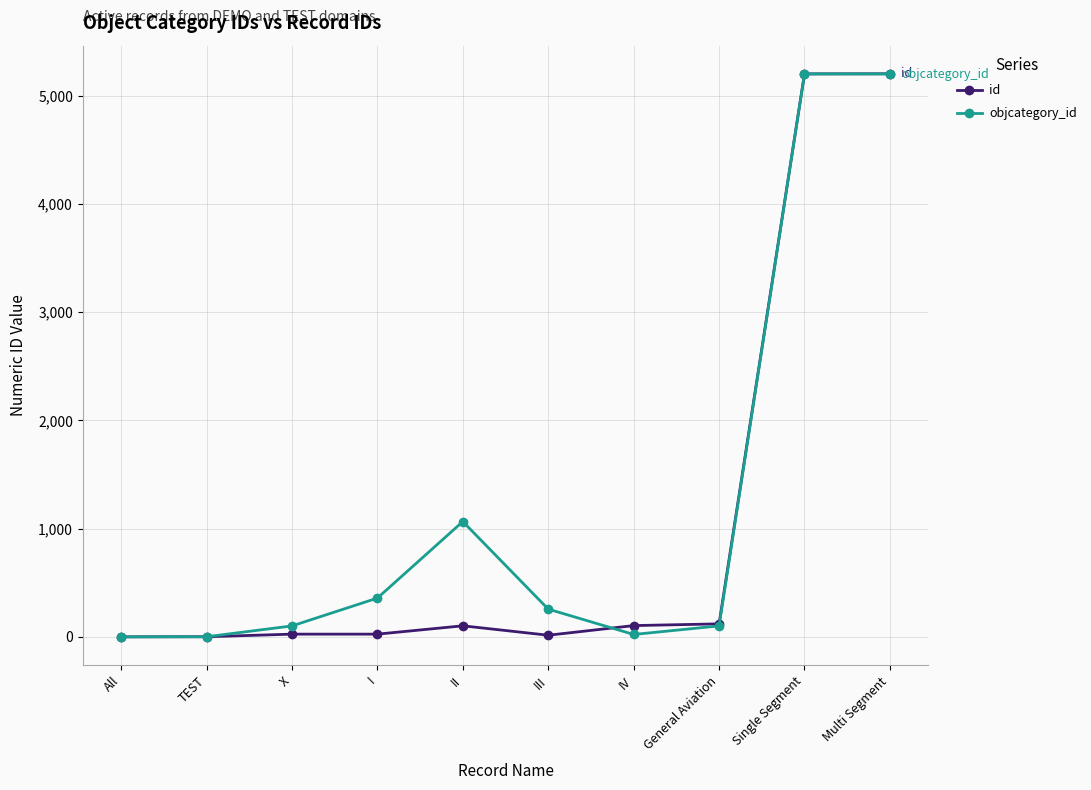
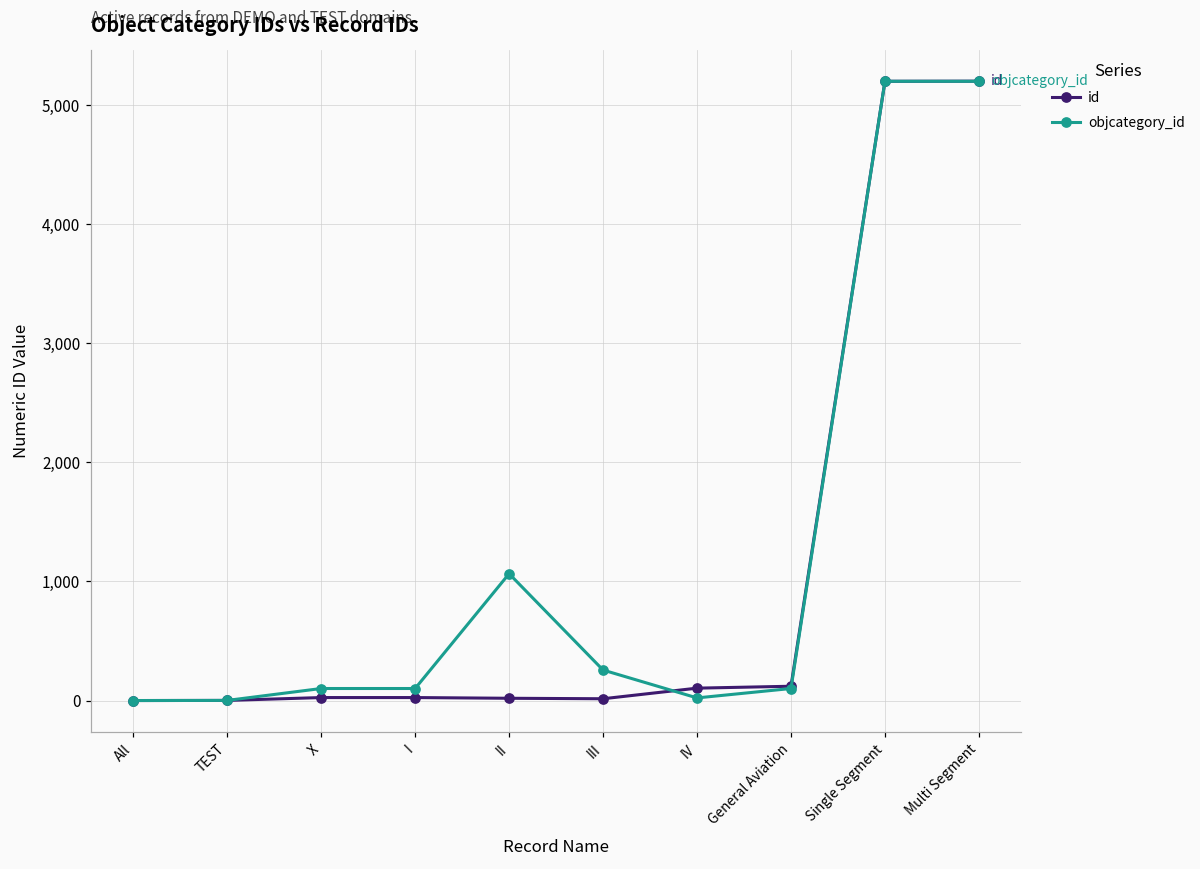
objcategory_id, I: 360 -> 100
id, II: 100 -> 20
